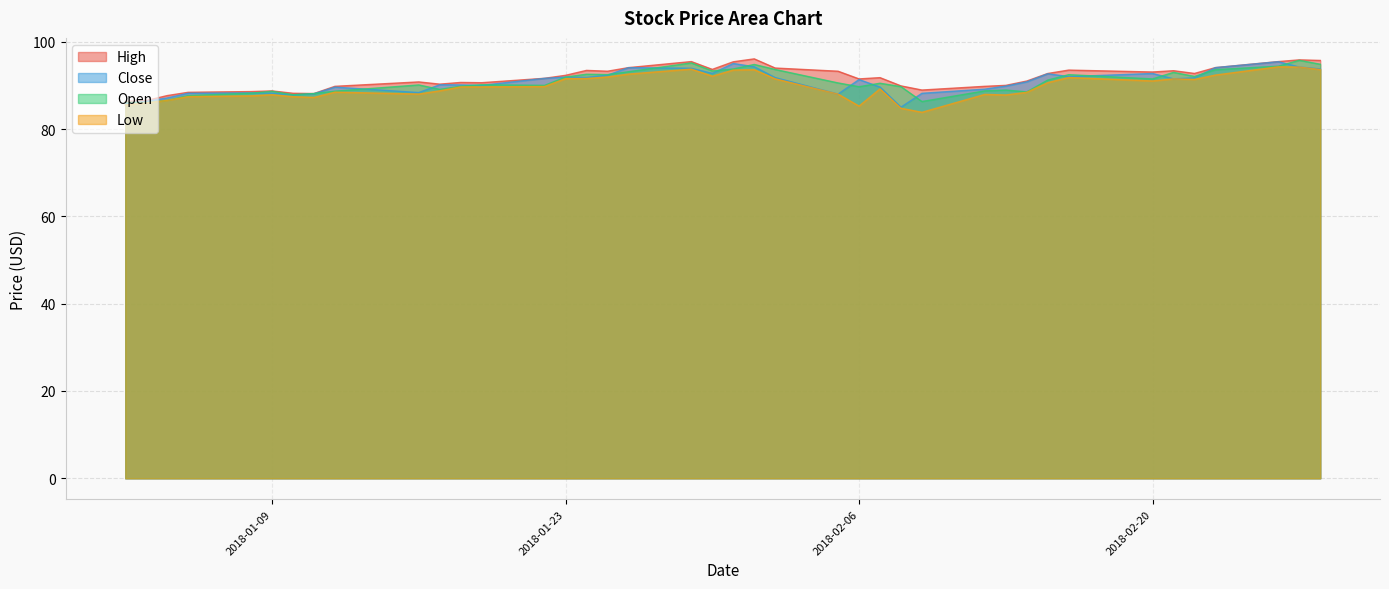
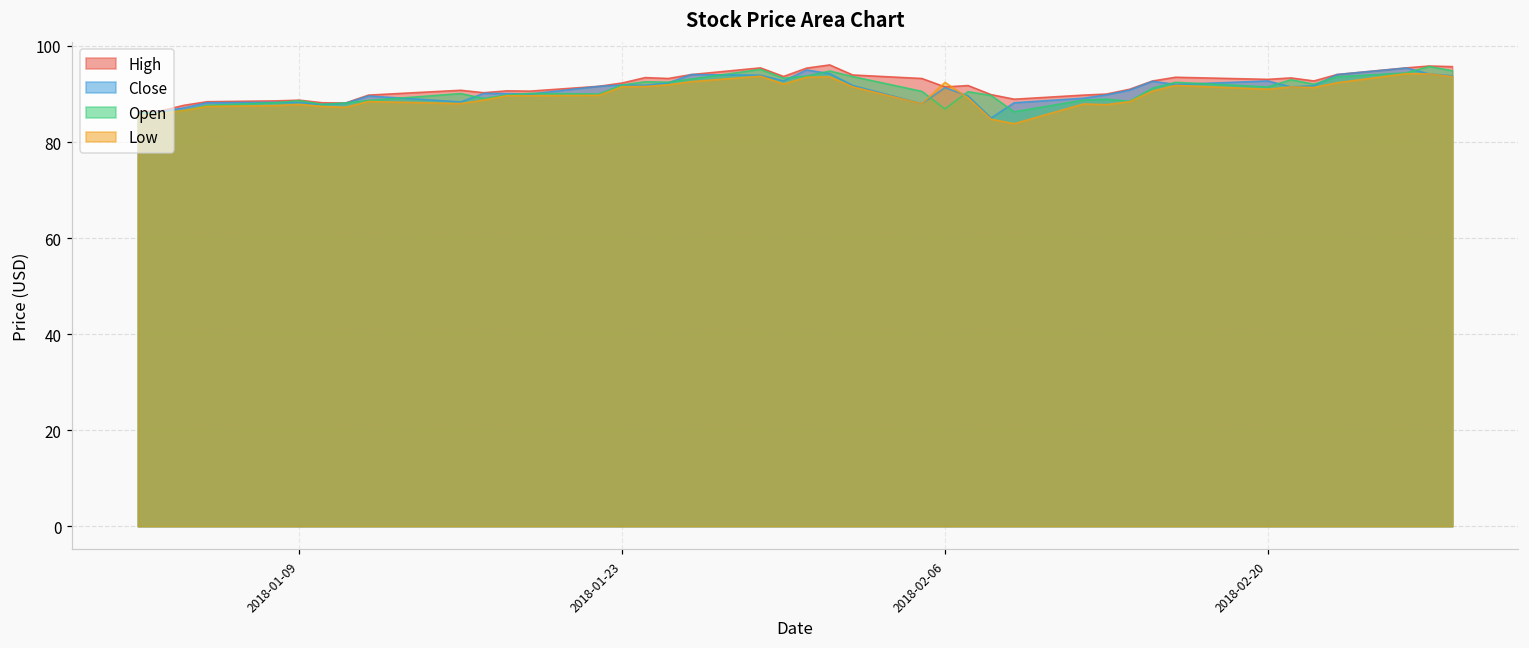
Open, 2018-02-06: 90 -> 87
Low, 2018-02-06: 85 -> 92
